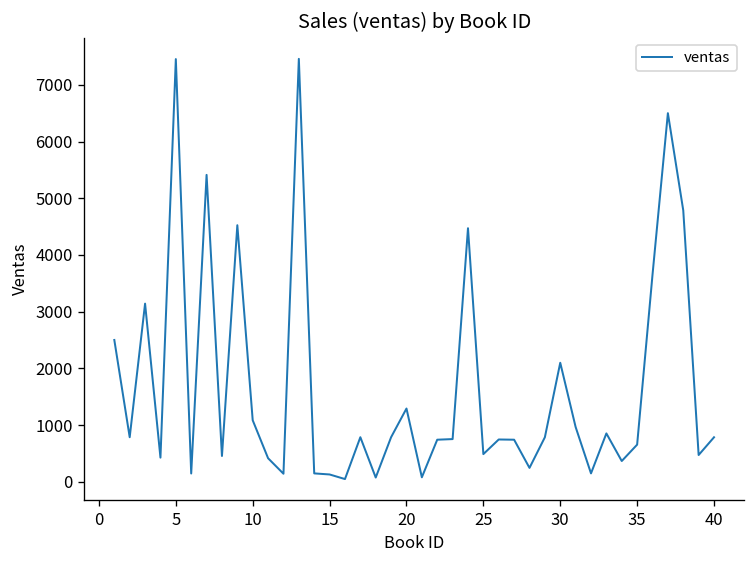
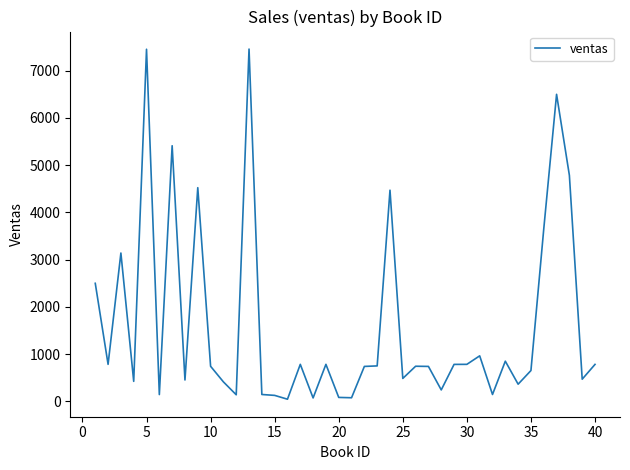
10: 1100 -> 700
20: 1300 -> 100
30: 2100 -> 800
